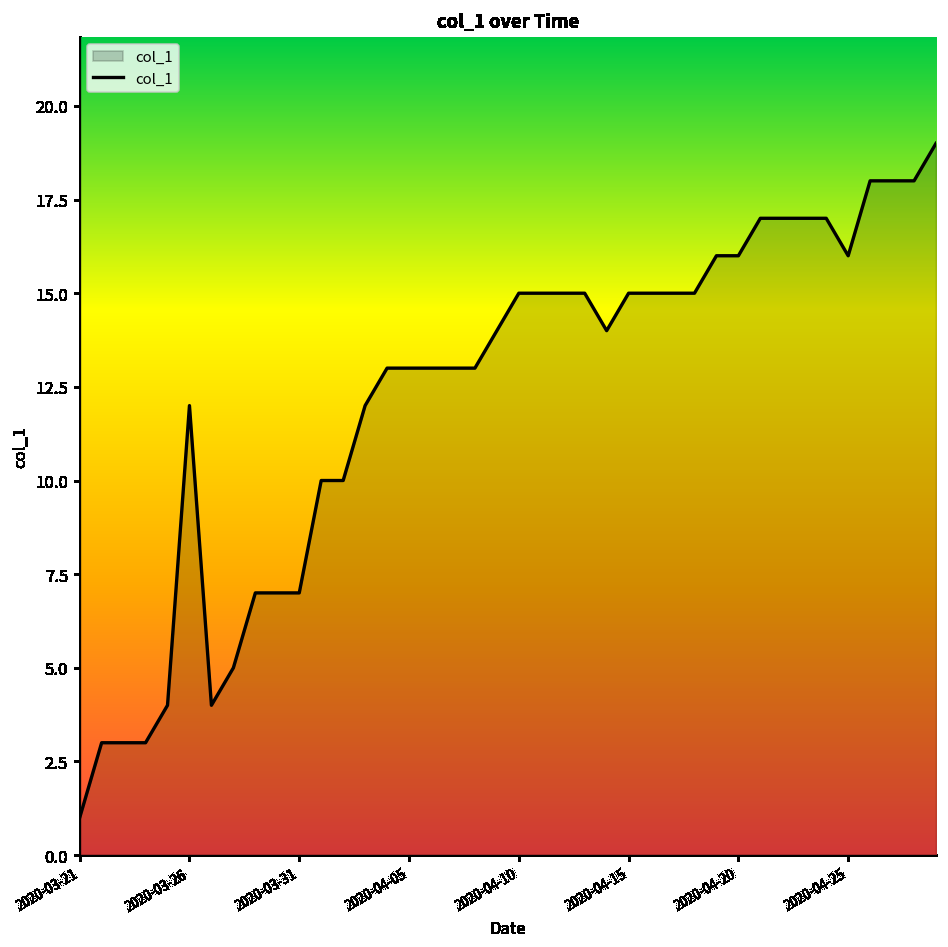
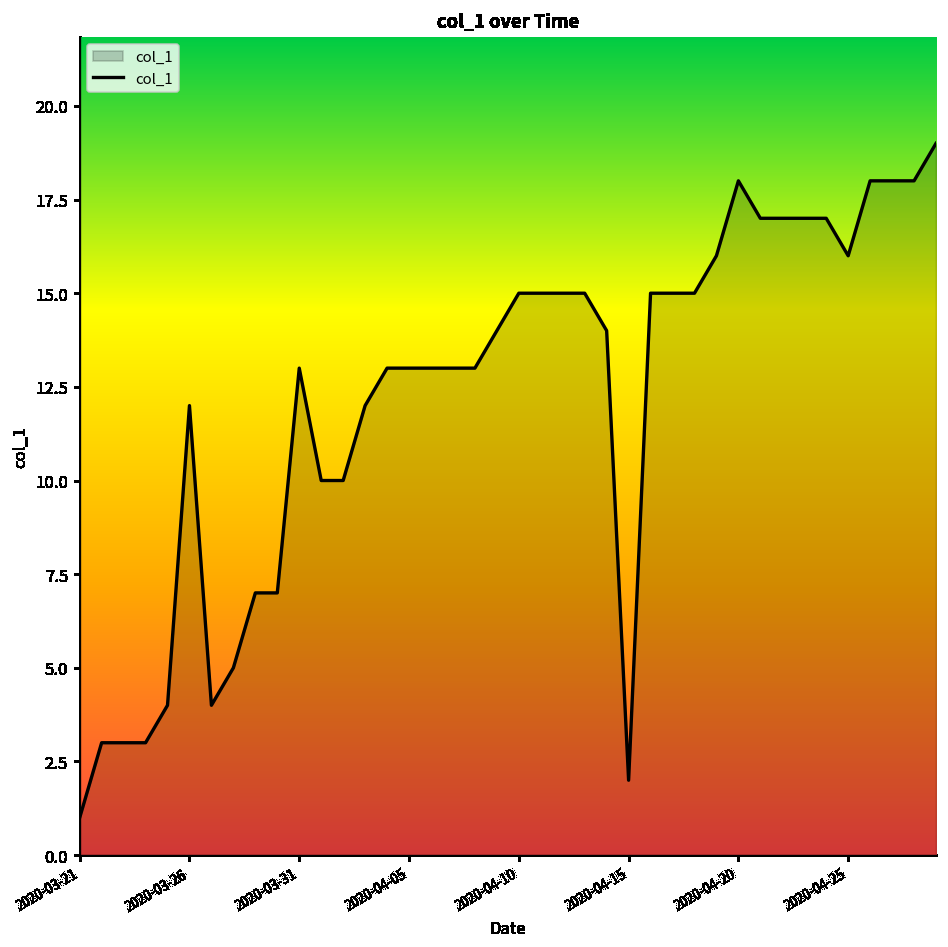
2020-03-31: 7 -> 13
2020-04-15: 15 -> 2
2020-04-20: 16 -> 18
